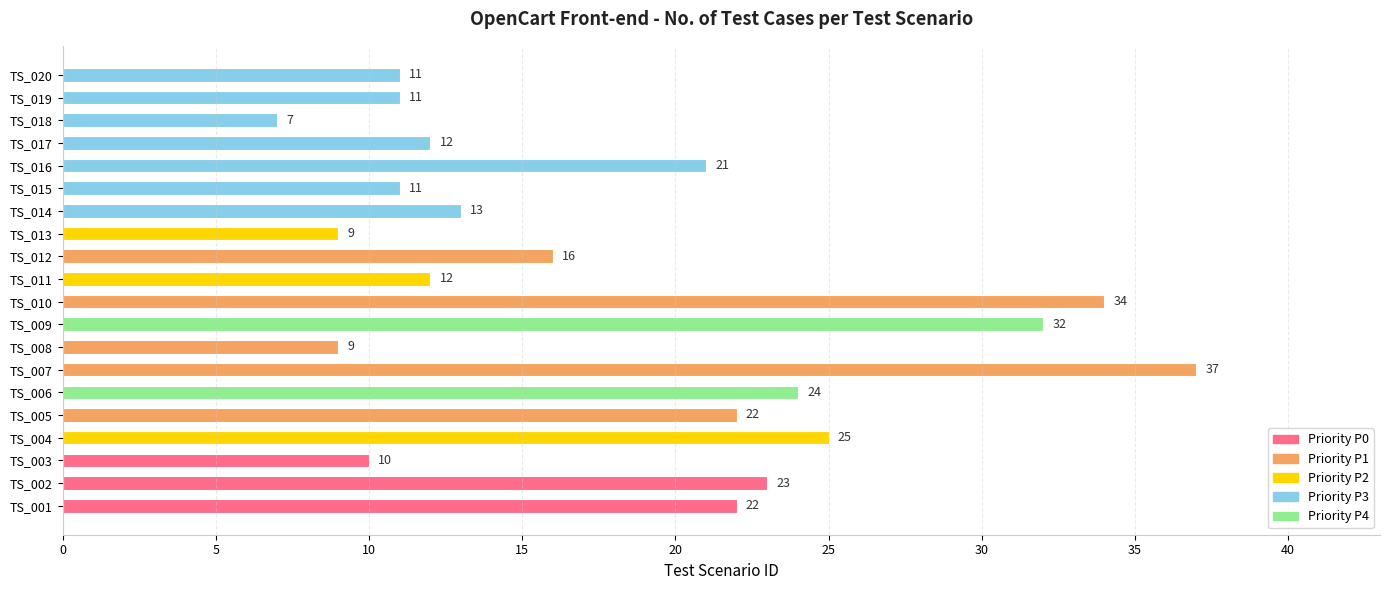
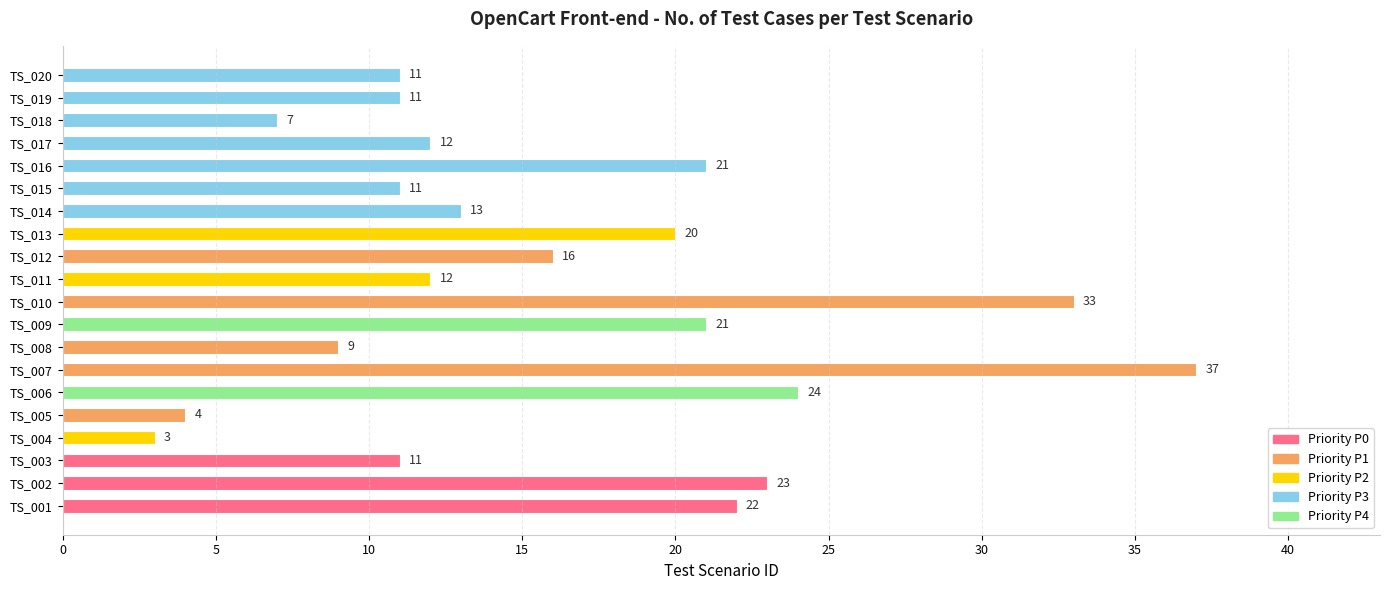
TS_013: 9 -> 20
TS_010: 34 -> 33
TS_009: 32 -> 21
TS_005: 22 -> 4
TS_004: 25 -> 3
TS_003: 10 -> 11
